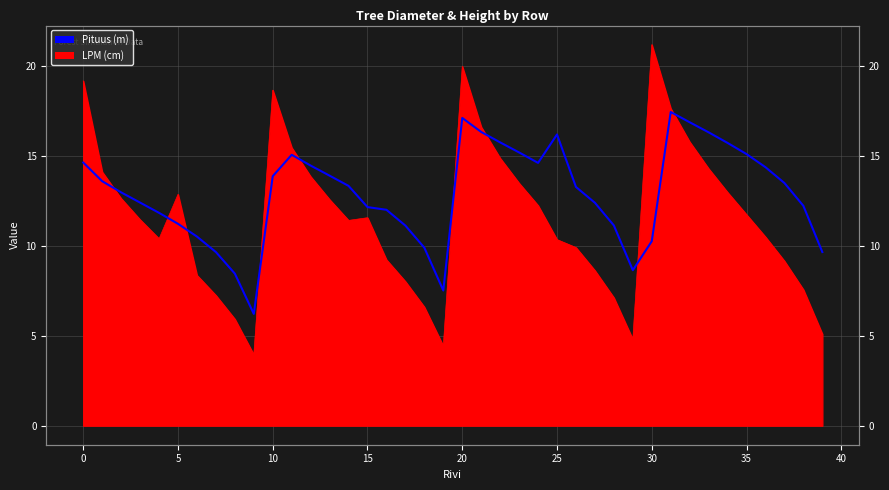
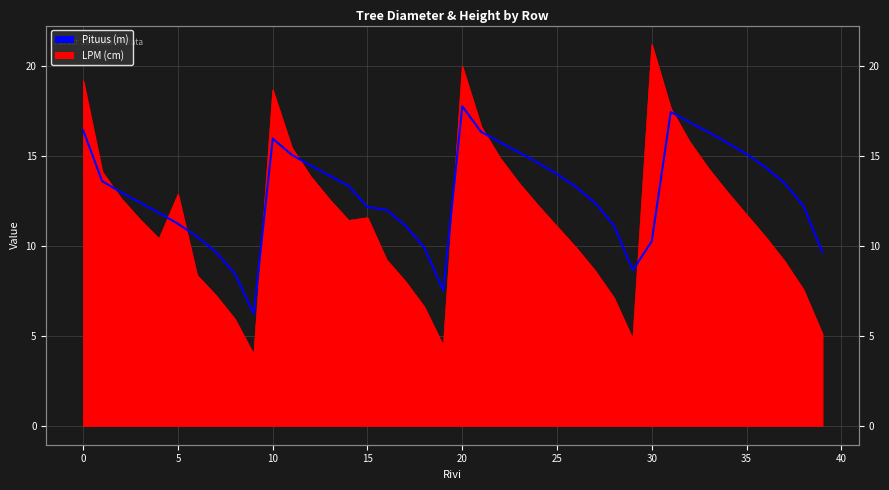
Pituus (m), 0: 14.6 -> 16.4
Pituus (m), 10: 13.9 -> 16.0
Pituus (m), 20: 17.1 -> 17.8
LPM (cm), 25: 10.4 -> 11.1
Pituus (m), 25: 16.2 -> 14.0
